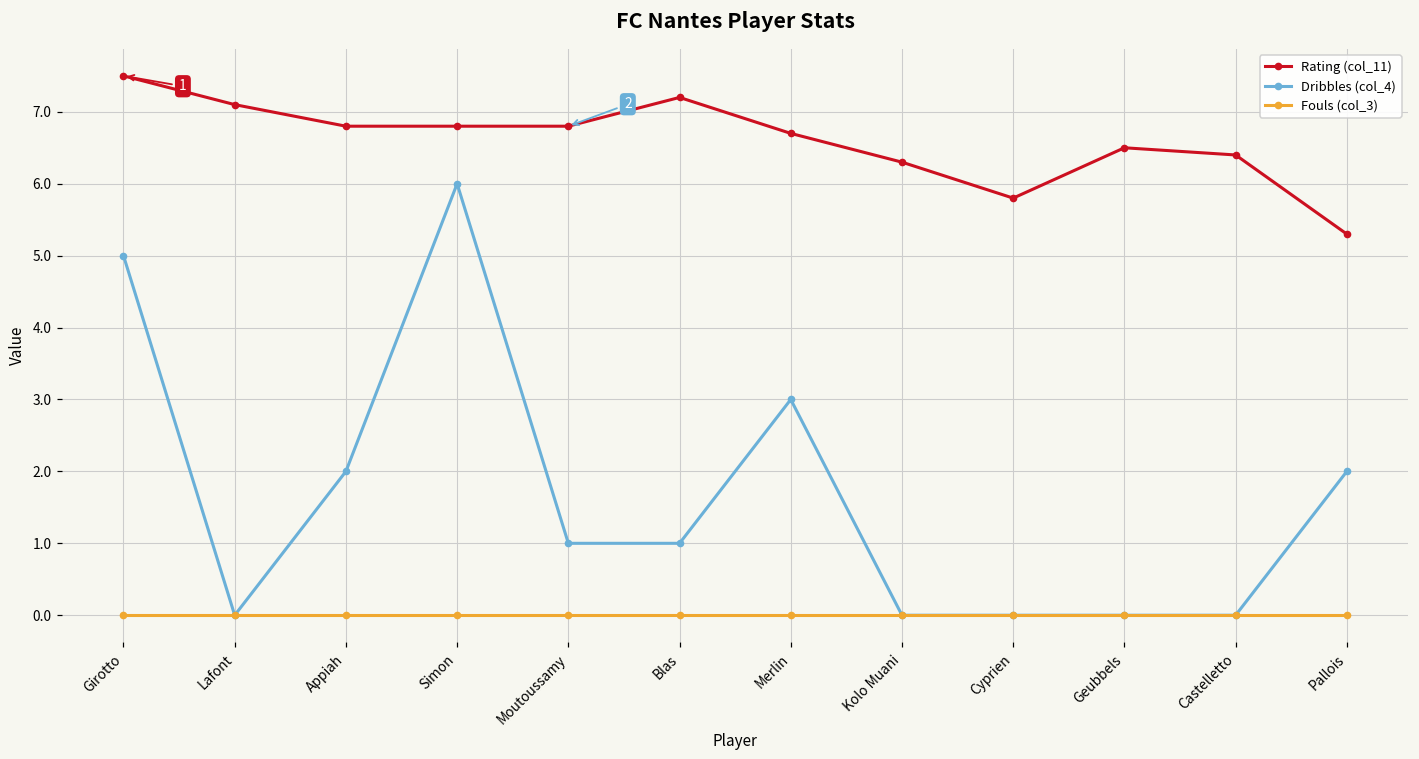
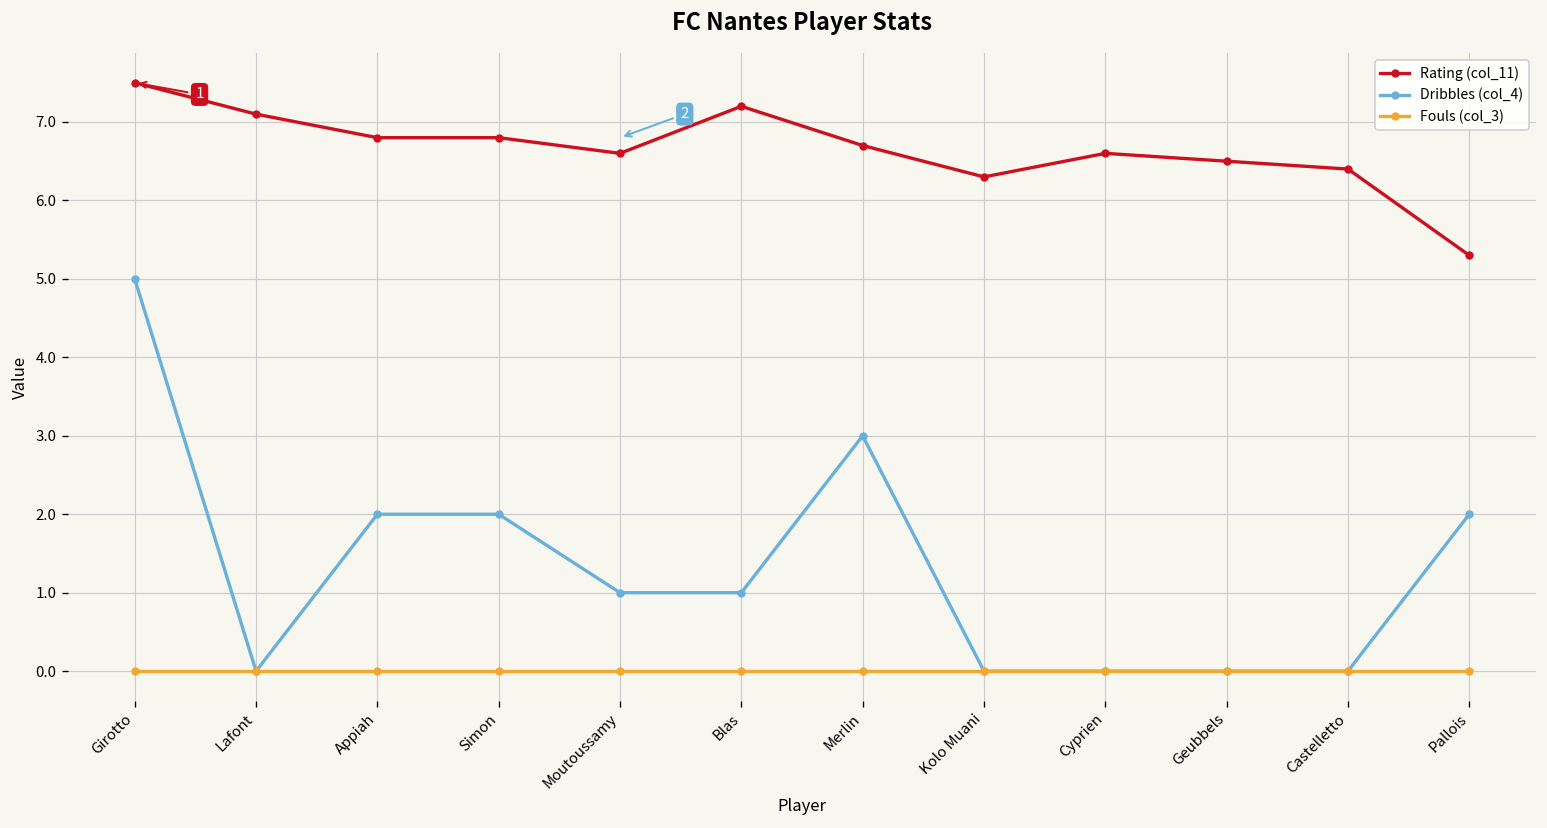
Dribbles (col_4), Simon: 6 -> 2
Rating (col_11), Moutoussamy: 6.8 -> 6.6
Rating (col_11), Cyprien: 5.8 -> 6.6
